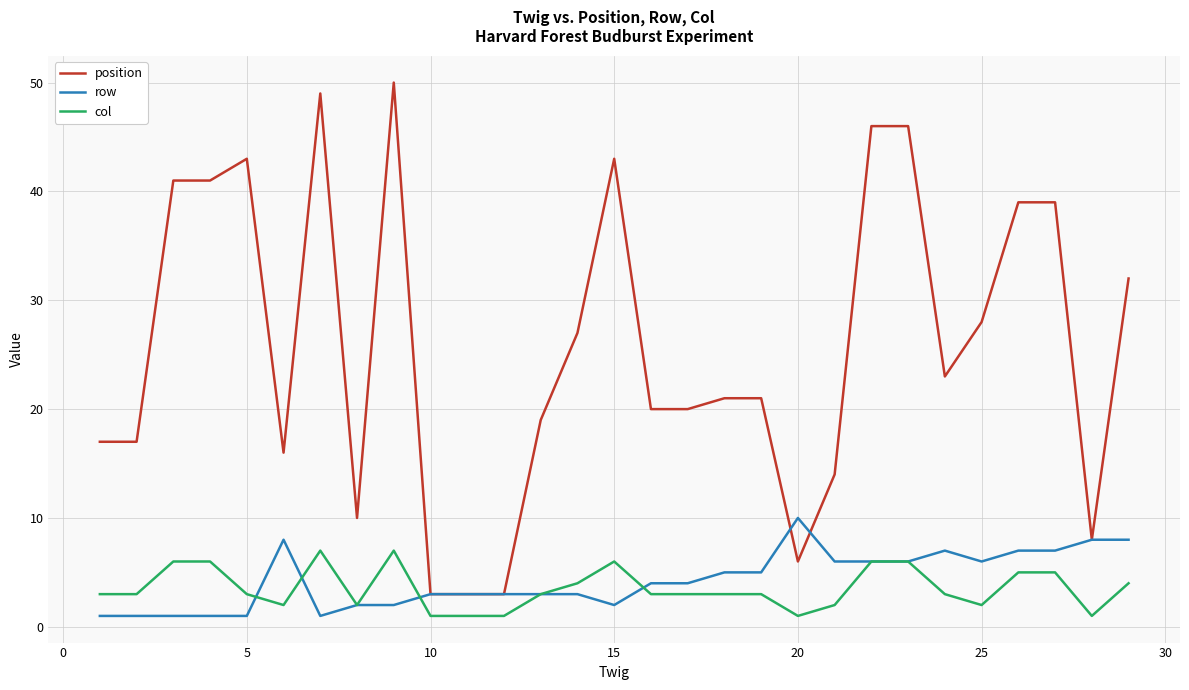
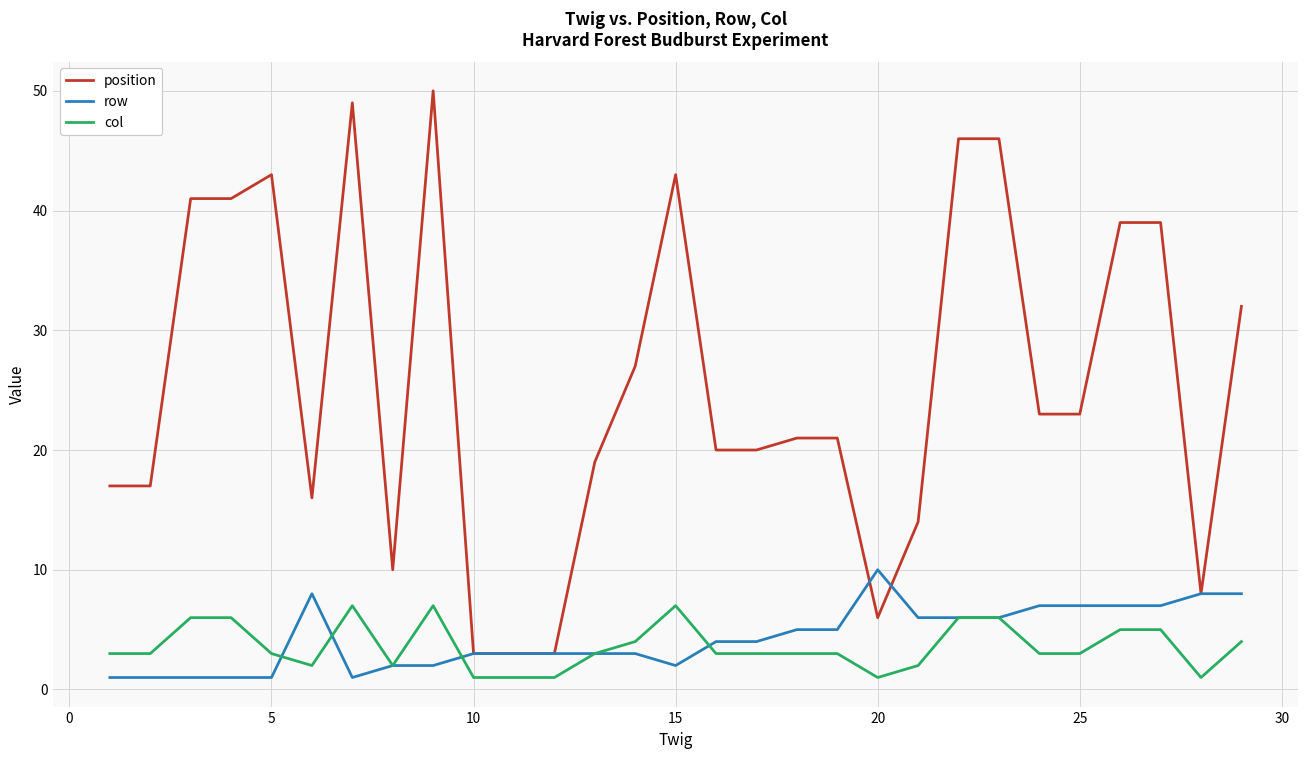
col, 15: 6 -> 7
position, 25: 28 -> 23
row, 25: 6 -> 7
col, 25: 2 -> 3
